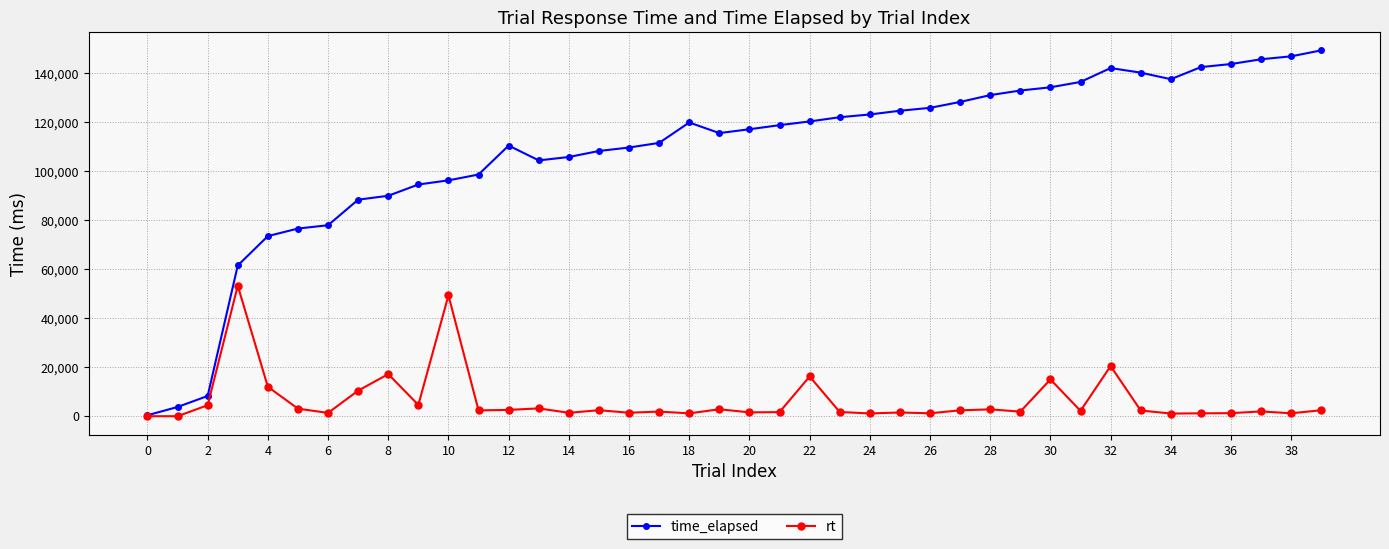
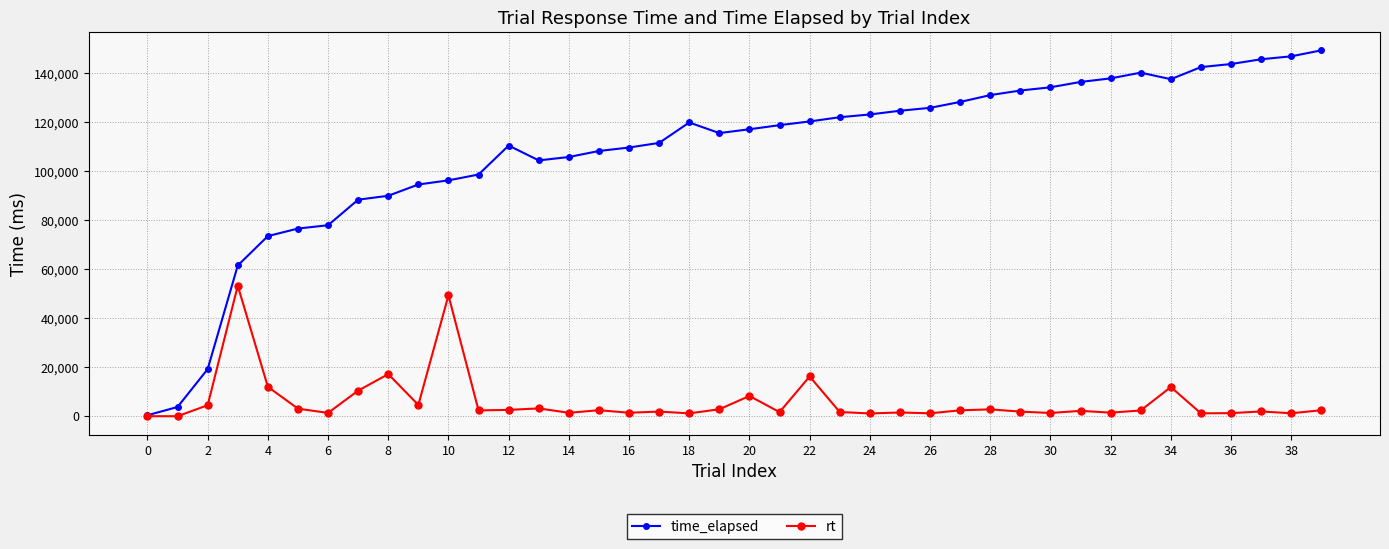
time_elapsed, 2: 8,000 -> 19,000
rt, 20: 2,000 -> 8,000
rt, 30: 15,000 -> 1,000
time_elapsed, 32: 142,000 -> 138,000
rt, 32: 20,000 -> 1,000
rt, 34: 1,000 -> 12,000
